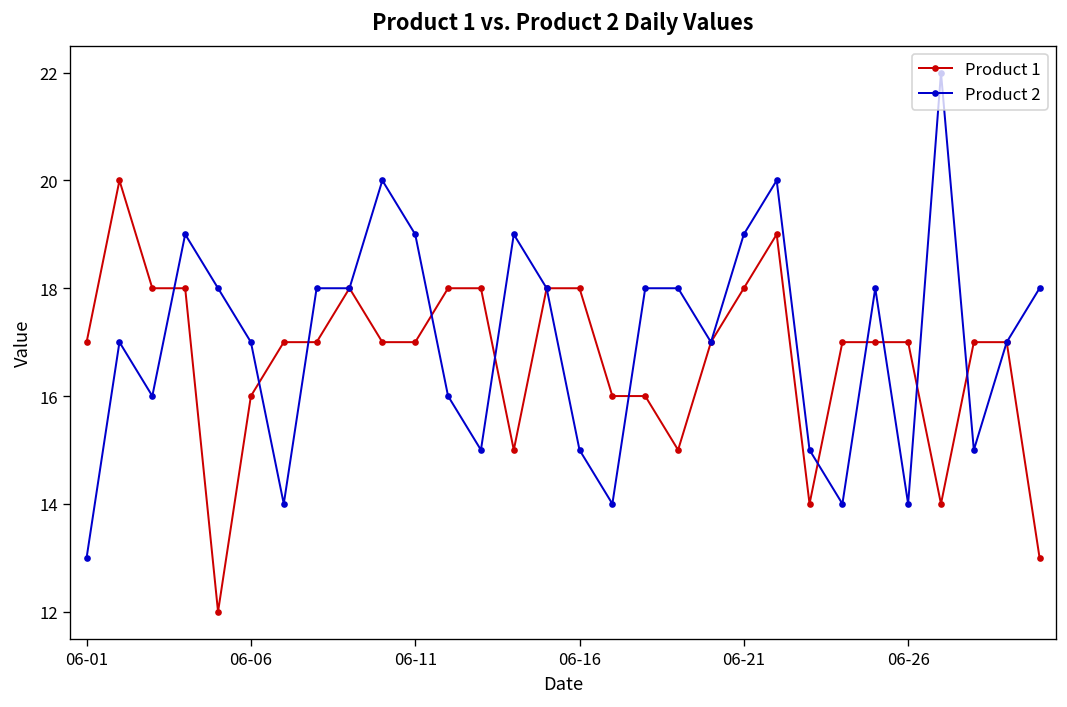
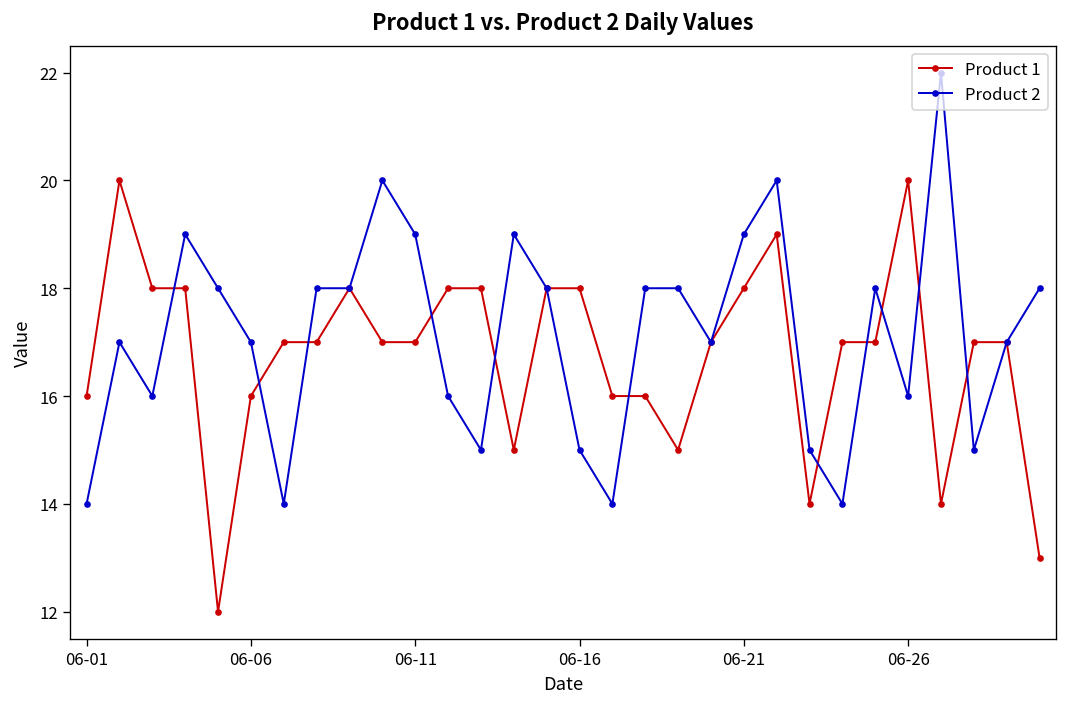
Product 1, 06-01: 17 -> 16
Product 2, 06-01: 13 -> 14
Product 1, 06-26: 17 -> 20
Product 2, 06-26: 14 -> 16
